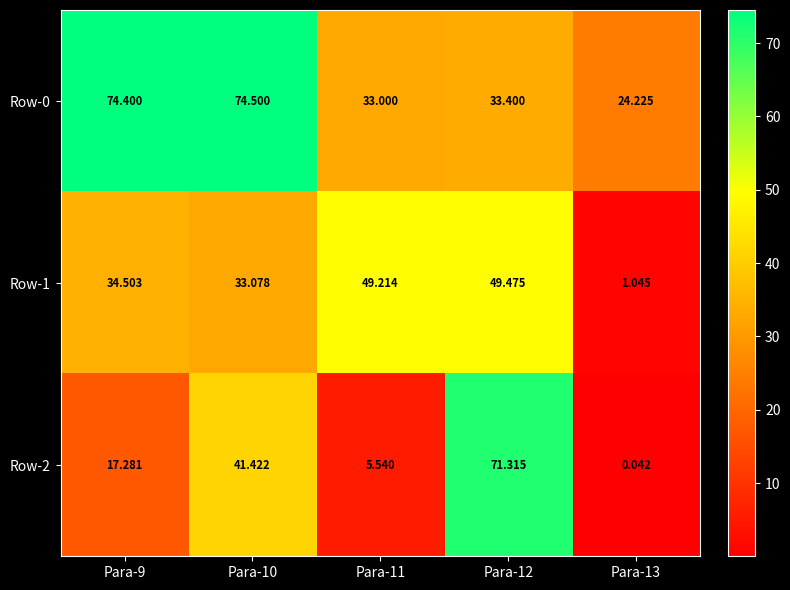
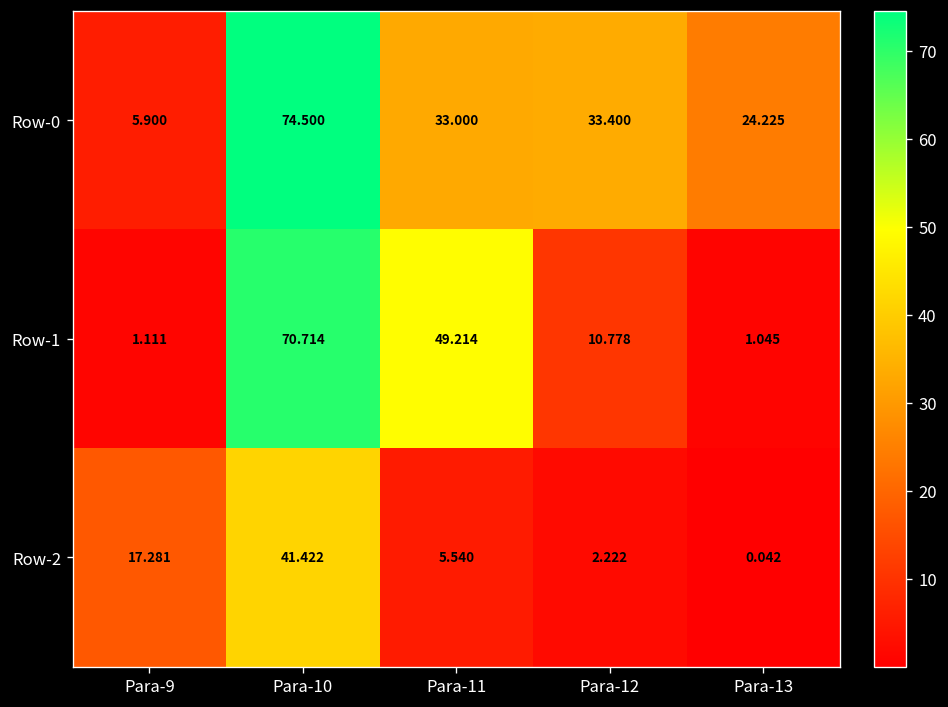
Row-0, Para-9: 74.400 -> 5.900
Row-1, Para-9: 34.503 -> 1.111
Row-1, Para-10: 33.078 -> 70.714
Row-1, Para-12: 49.475 -> 10.778
Row-2, Para-12: 71.315 -> 2.222
